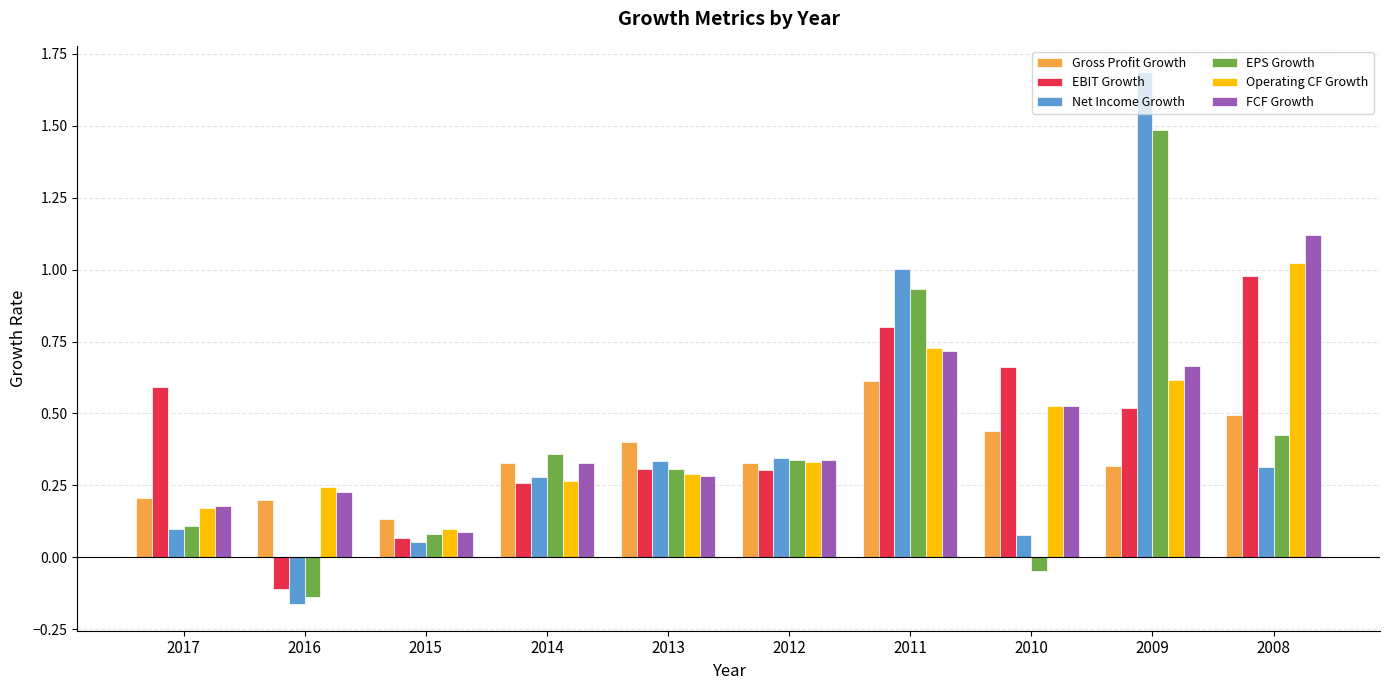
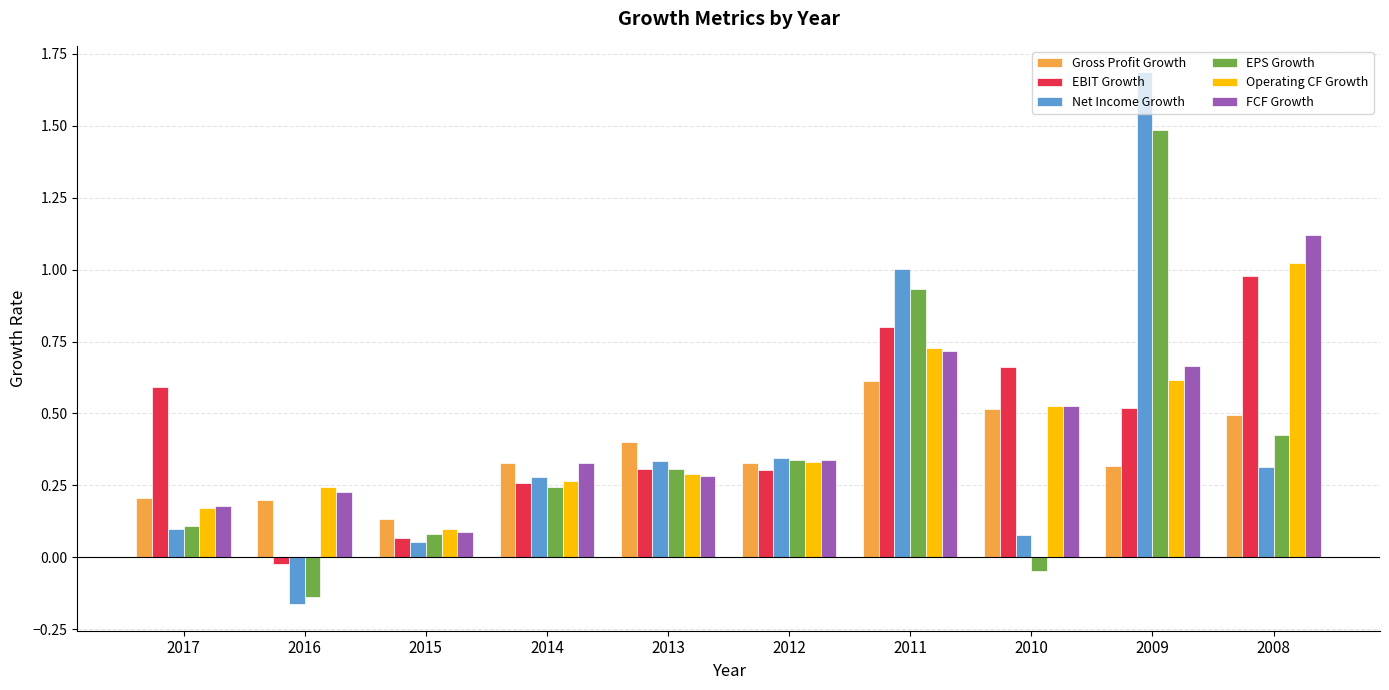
EBIT Growth, 2016: -0.11 -> -0.03
EPS Growth, 2014: 0.36 -> 0.25
Gross Profit Growth, 2010: 0.44 -> 0.51
